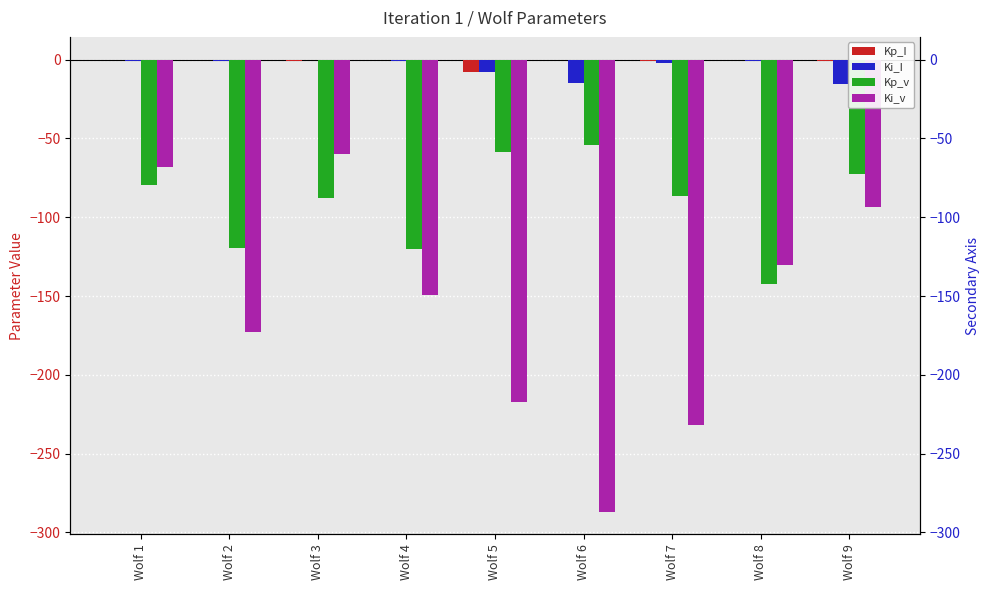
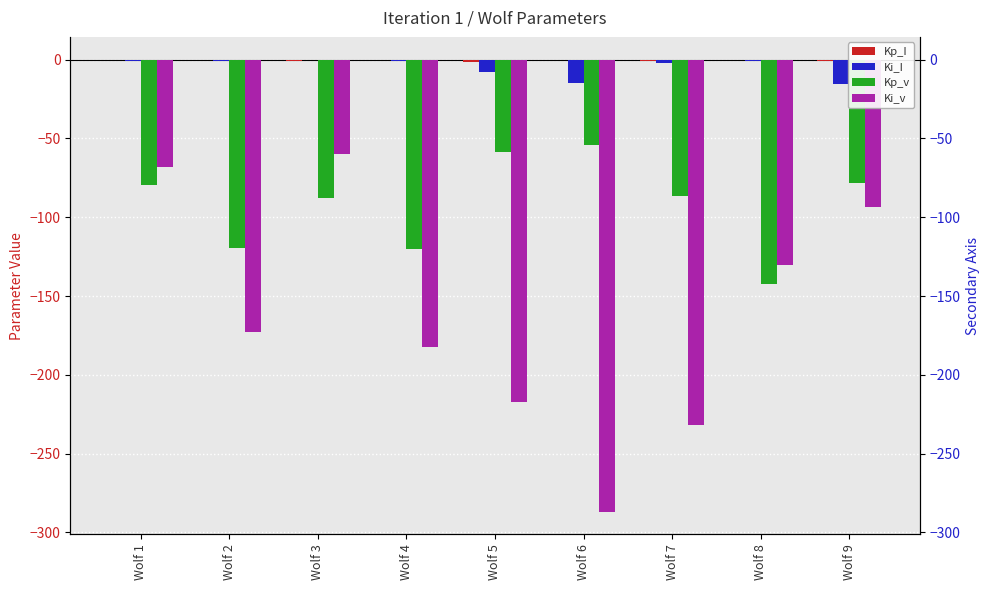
Ki_v, Wolf 4: -149 -> -182
Kp_I, Wolf 5: -8 -> -1
Kp_v, Wolf 9: -73 -> -79
